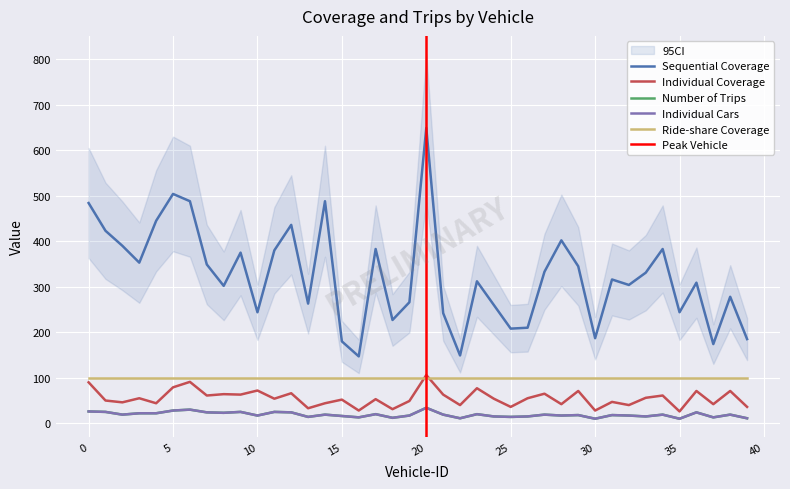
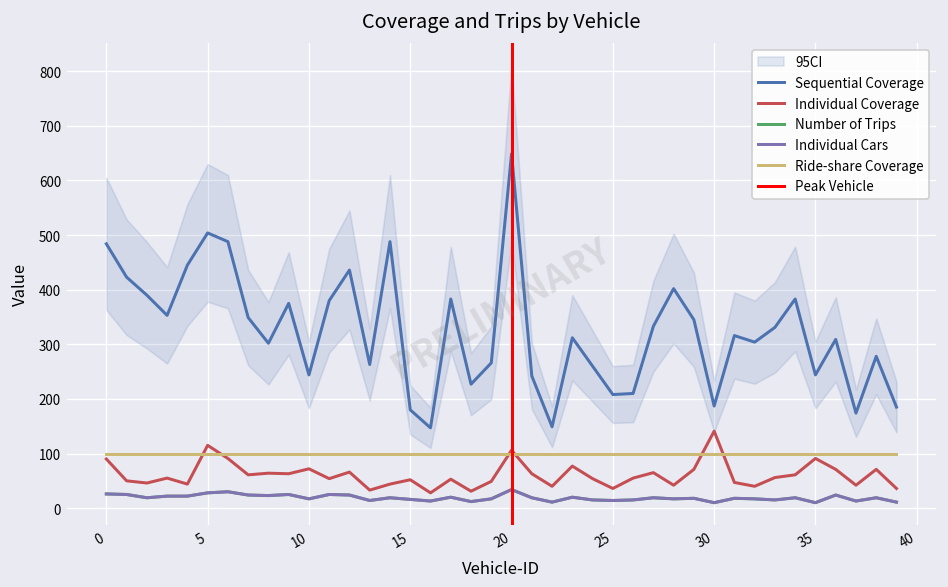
Individual Coverage, 5: 80 -> 120
Individual Coverage, 30: 30 -> 140
Individual Coverage, 35: 30 -> 90
